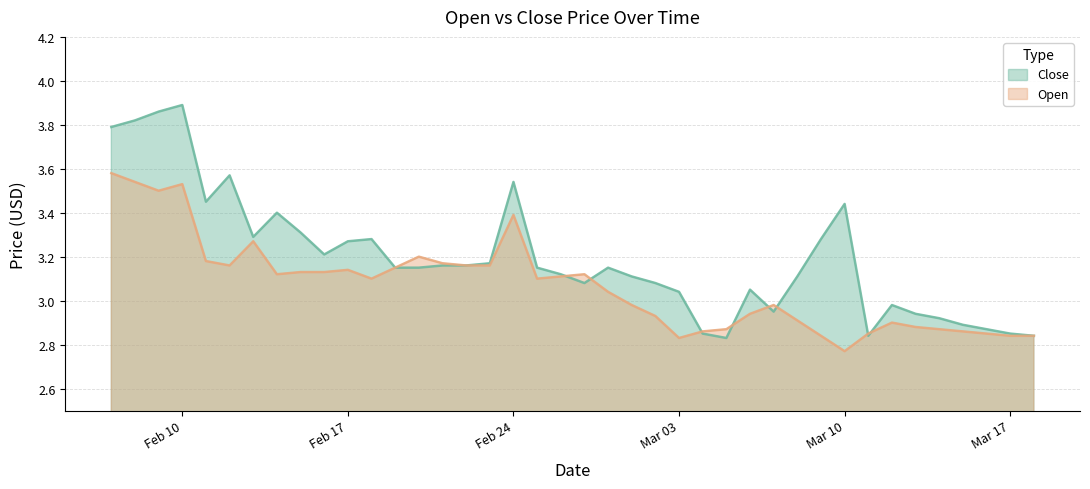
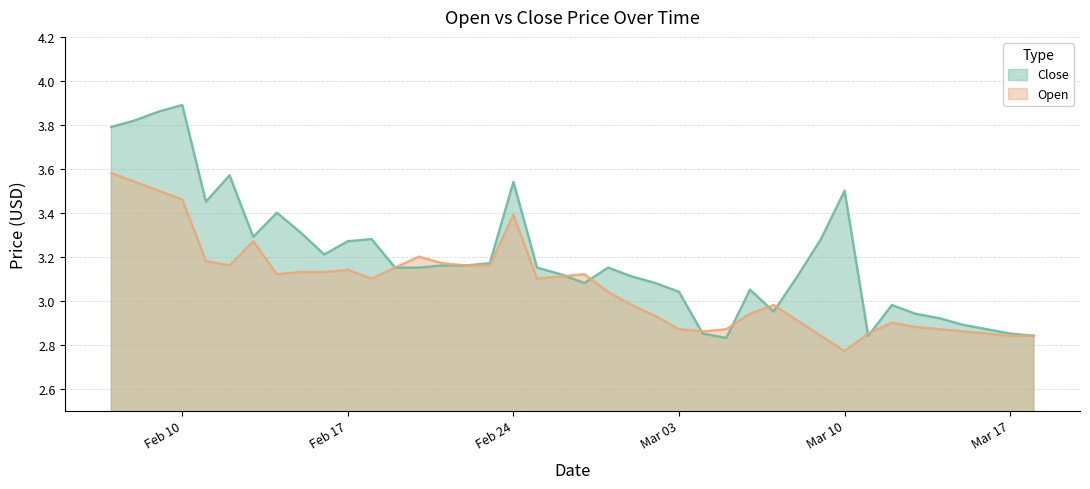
Open, Feb 10: 3.53 -> 3.46
Open, Mar 03: 2.83 -> 2.87
Close, Mar 10: 3.44 -> 3.50
